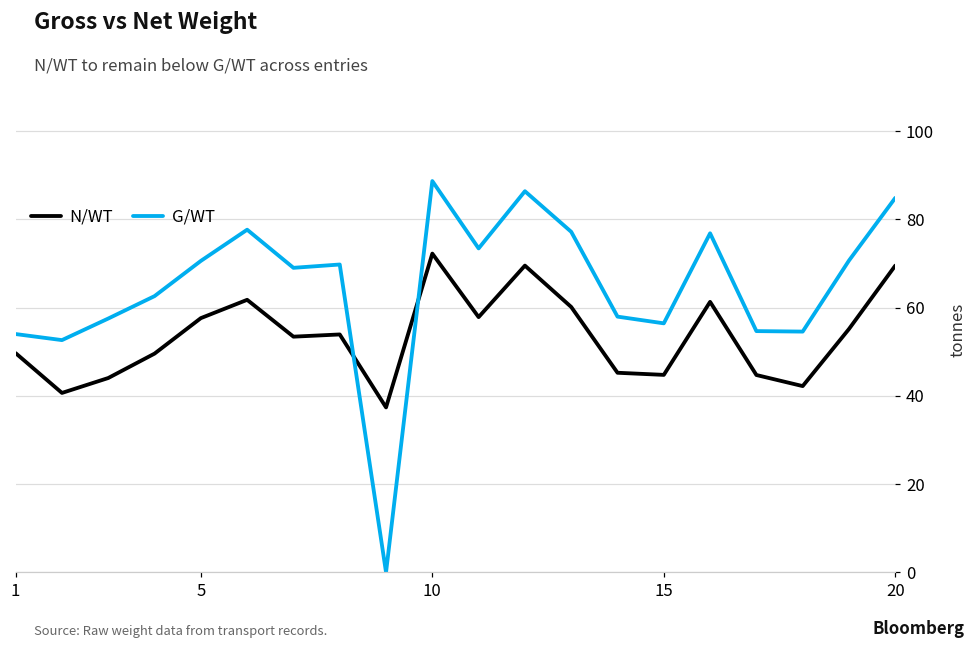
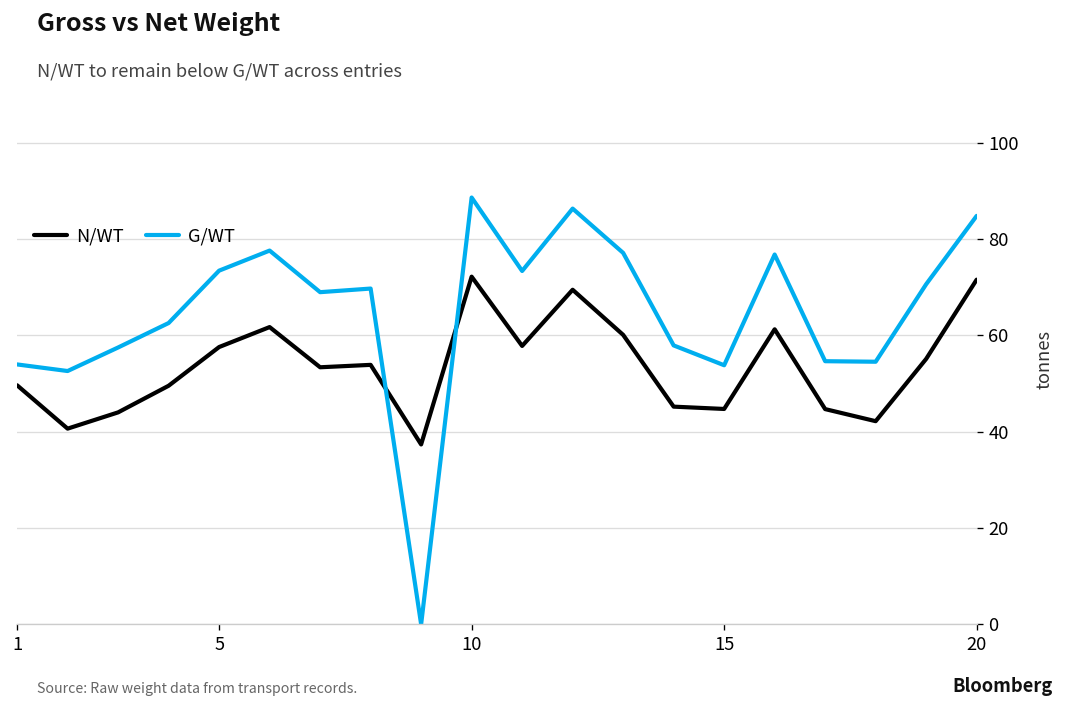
G/WT, 5: 71 -> 73
G/WT, 15: 56 -> 54
N/WT, 20: 70 -> 72
